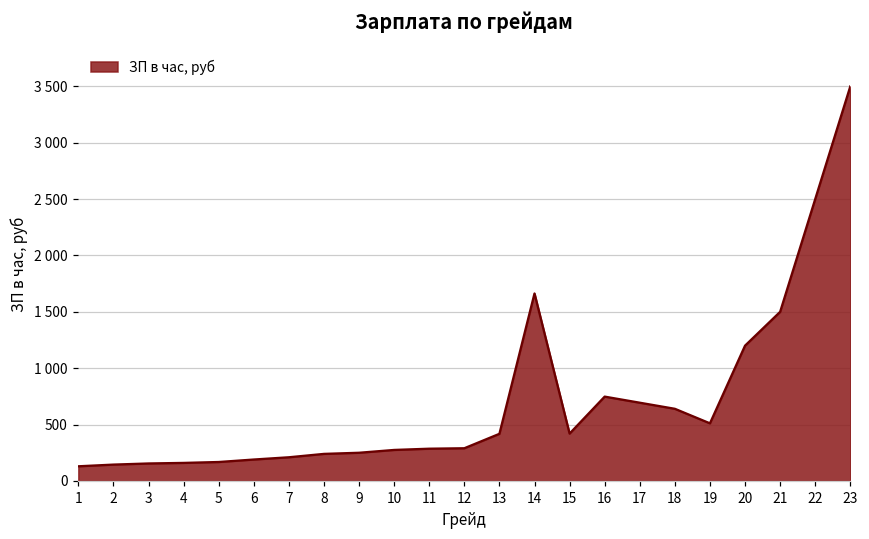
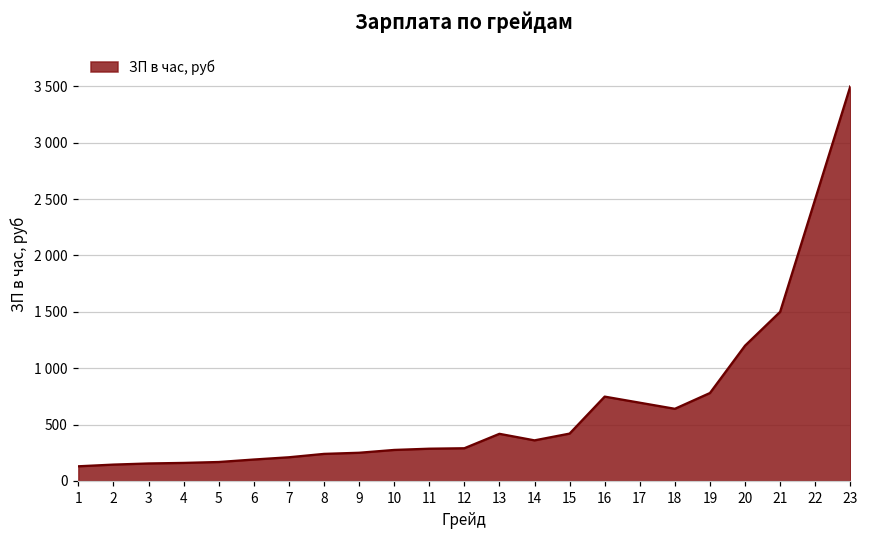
14: 1660 -> 360
19: 510 -> 780
